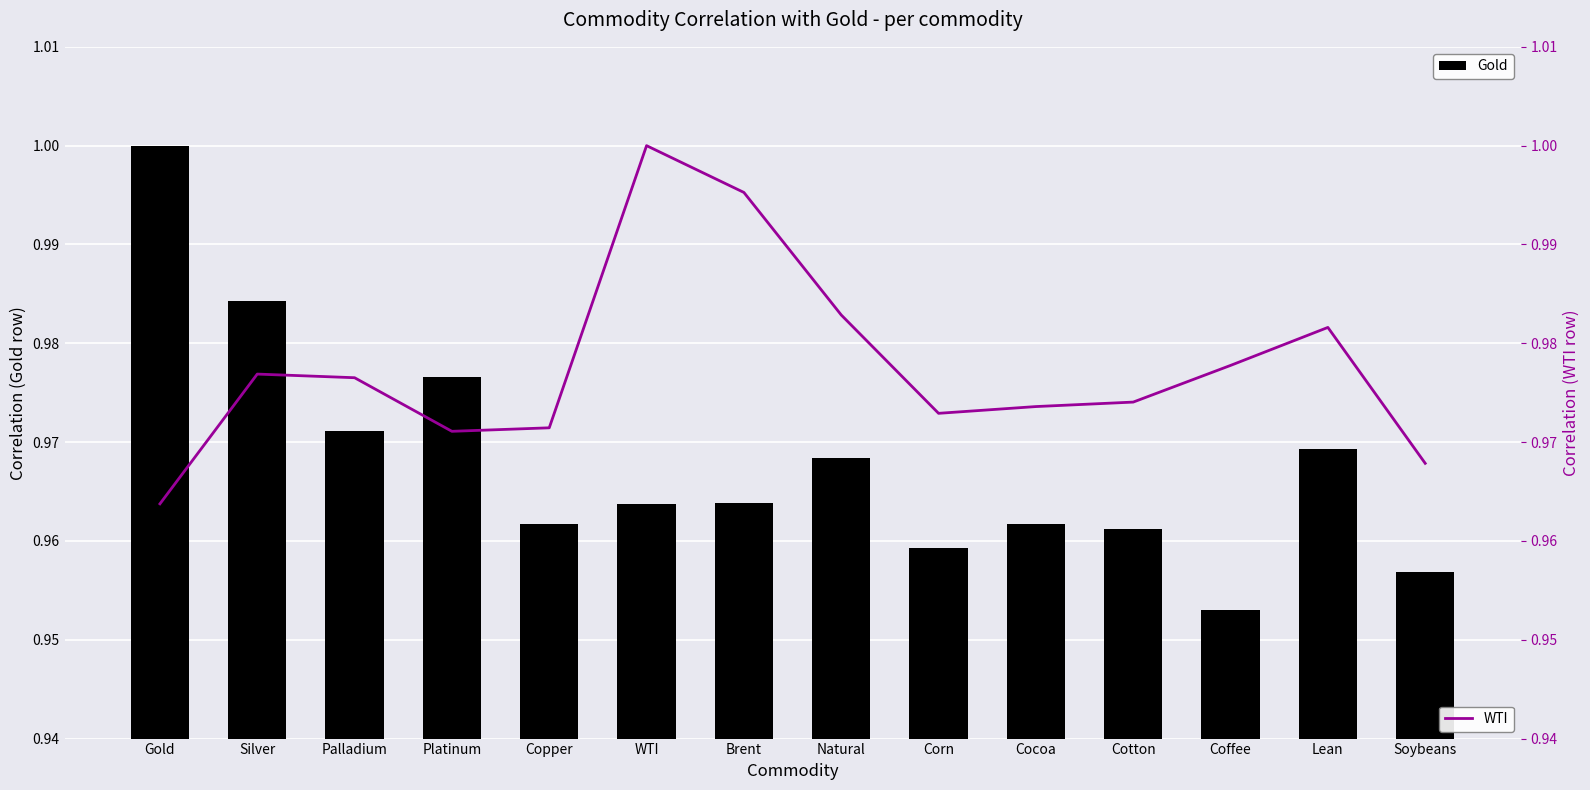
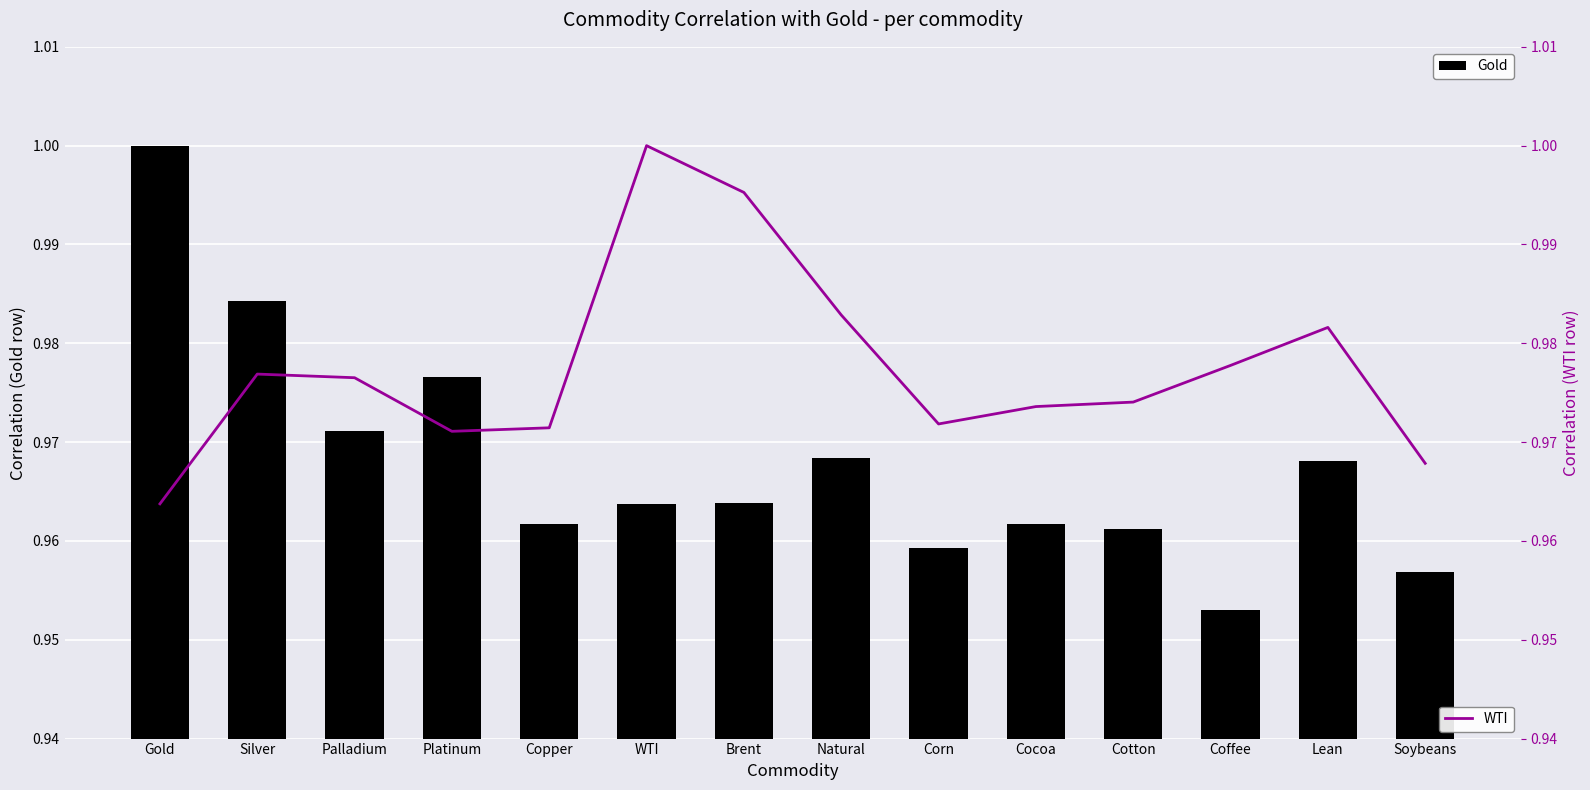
Gold, Lean: 0.969 -> 0.968
WTI, Corn: 0.973 -> 0.972
